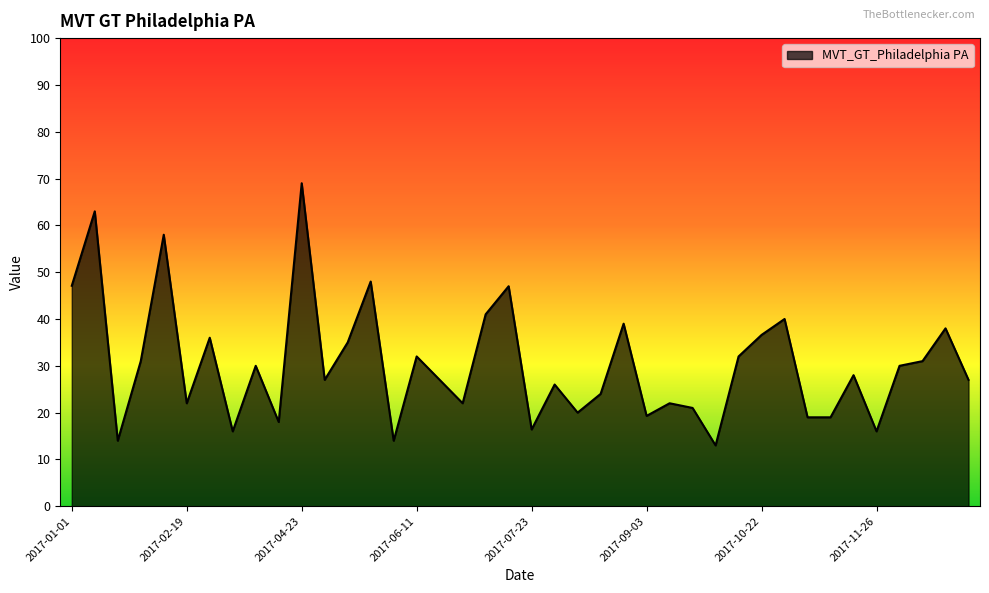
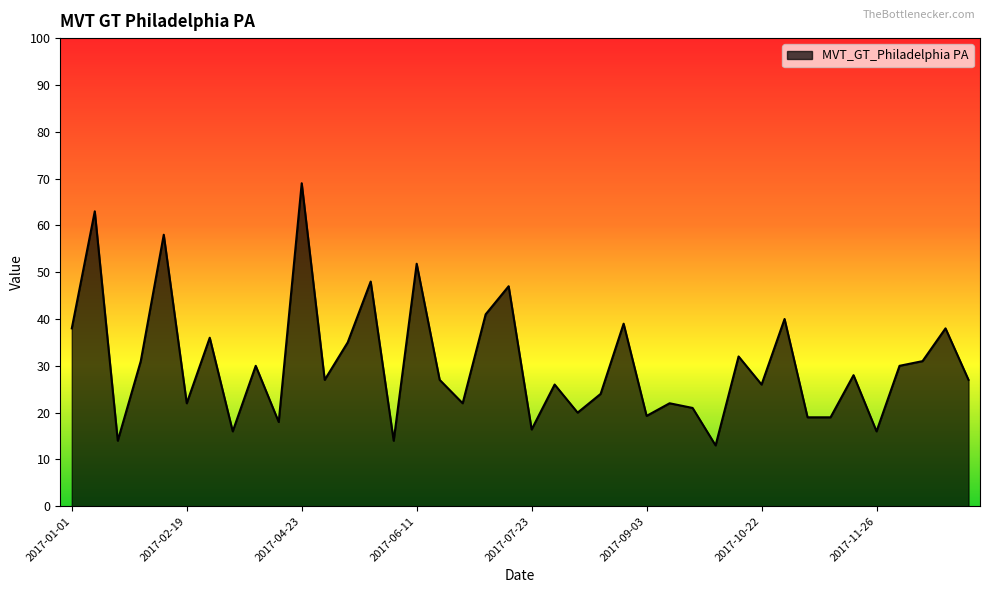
2017-01-01: 47 -> 38
2017-06-11: 32 -> 52
2017-10-22: 37 -> 26
